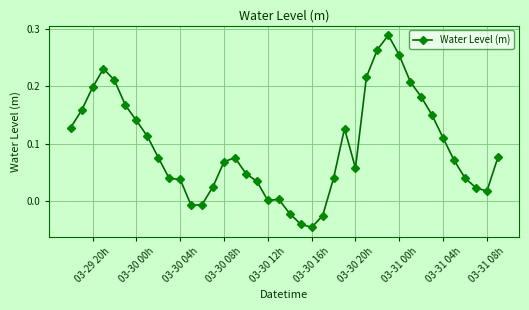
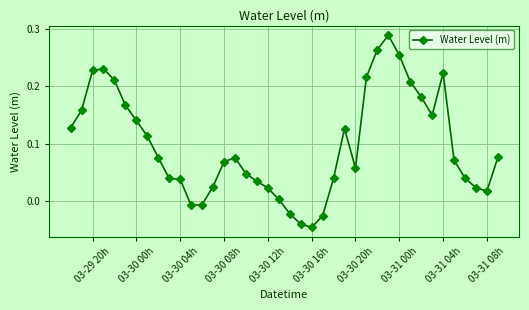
03-29 20h: 0.20 -> 0.23
03-30 12h: 0.00 -> 0.02
03-31 04h: 0.11 -> 0.22
